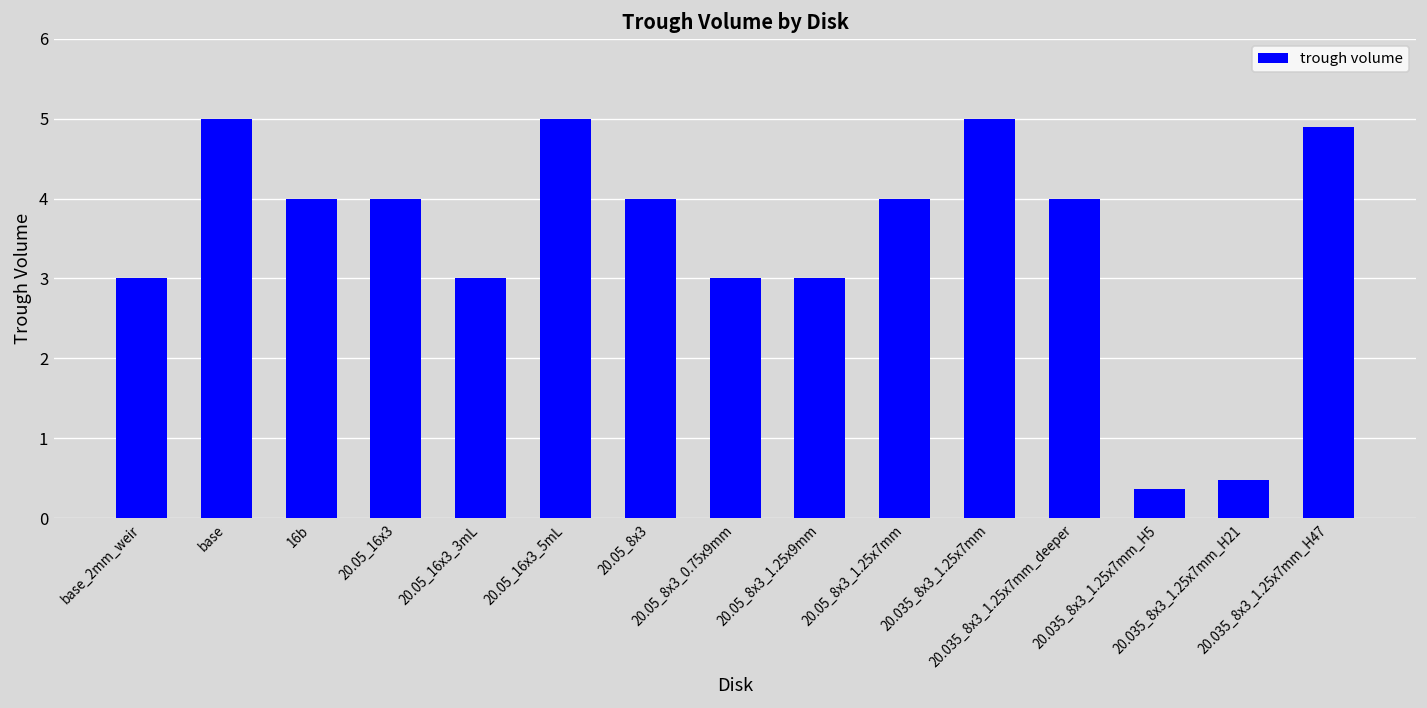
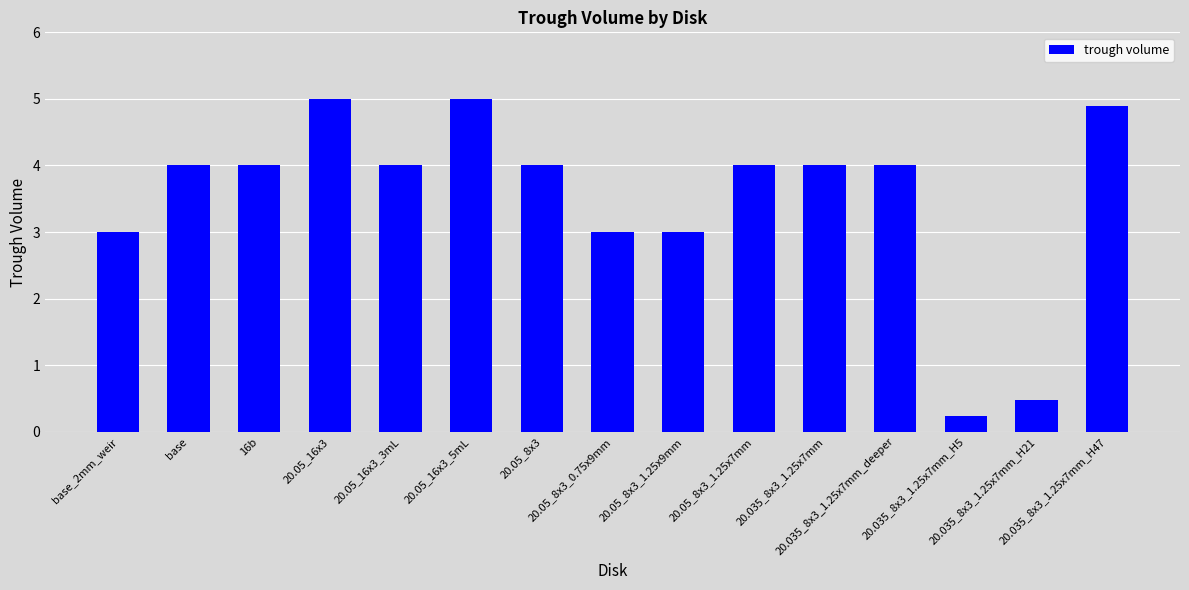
base: 5 -> 4
20.05_16x3: 4 -> 5
20.05_16x3_3mL: 3 -> 4
20.035_8x3_1.25x7mm: 5 -> 4
20.035_8x3_1.25x7mm_H5: 0.4 -> 0.2
